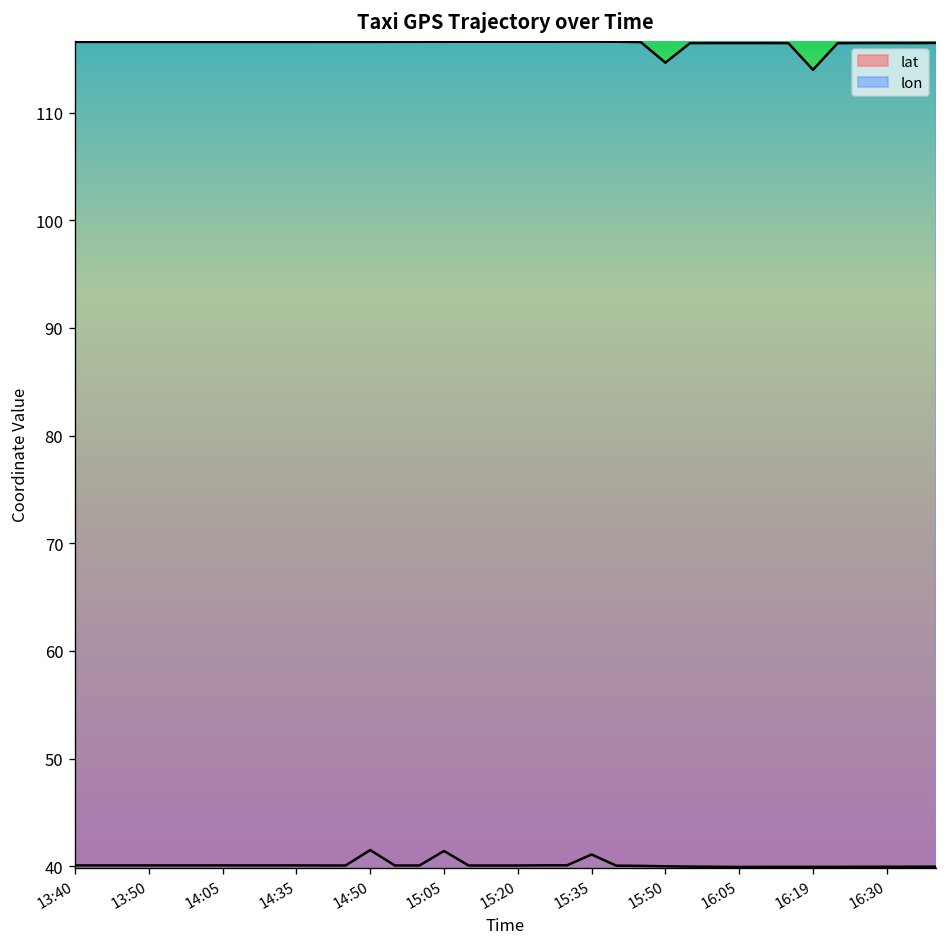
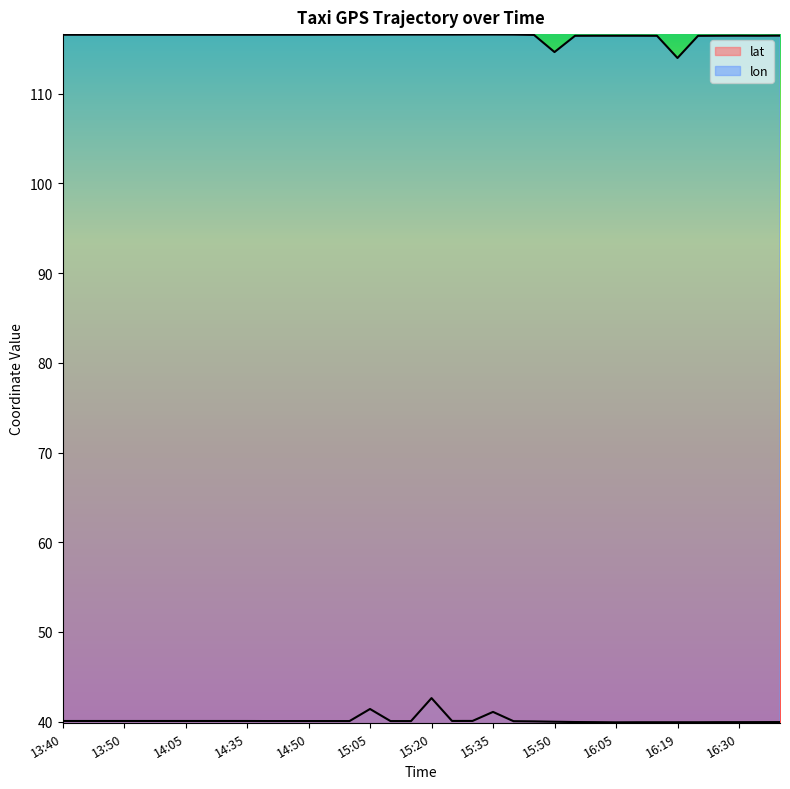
lat, 14:50: 41 -> 40
lat, 15:20: 40 -> 43
